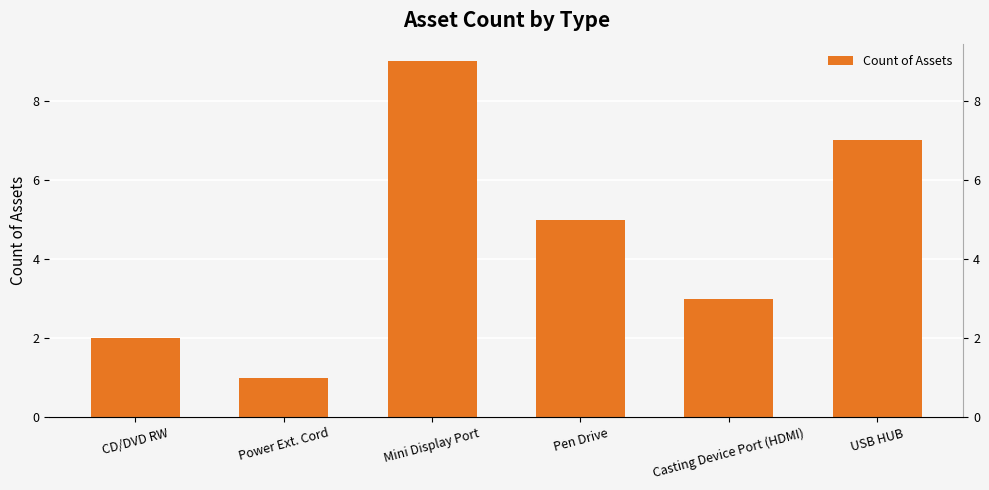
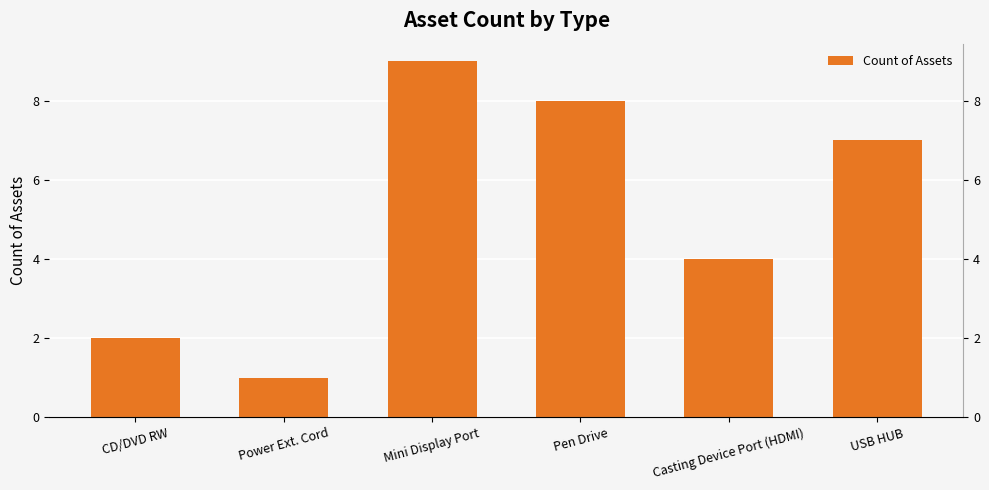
Pen Drive: 5 -> 8
Casting Device Port (HDMI): 3 -> 4
